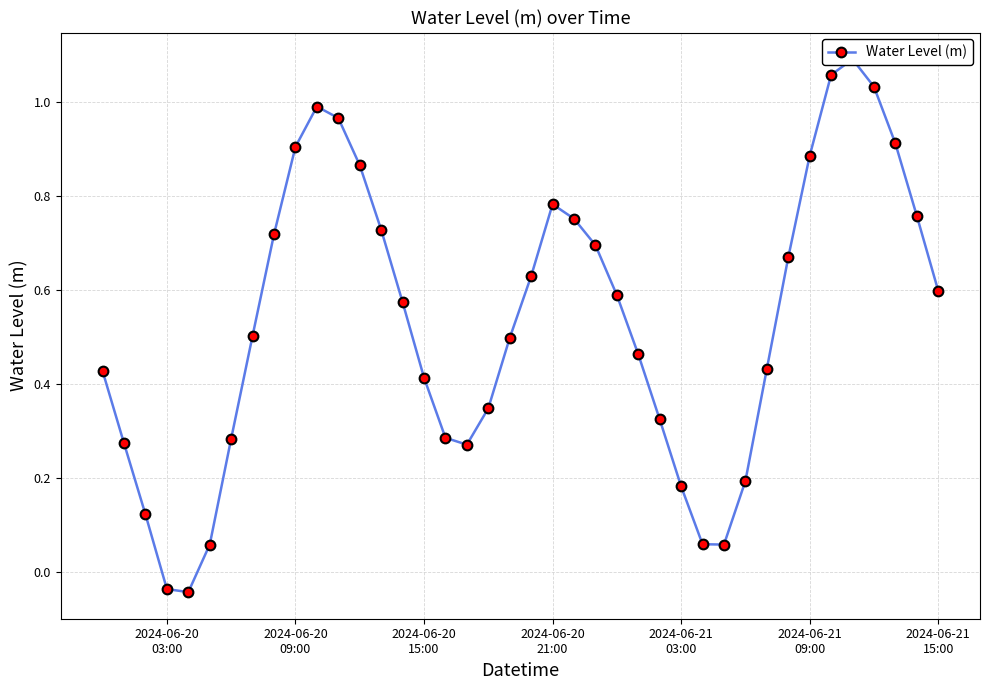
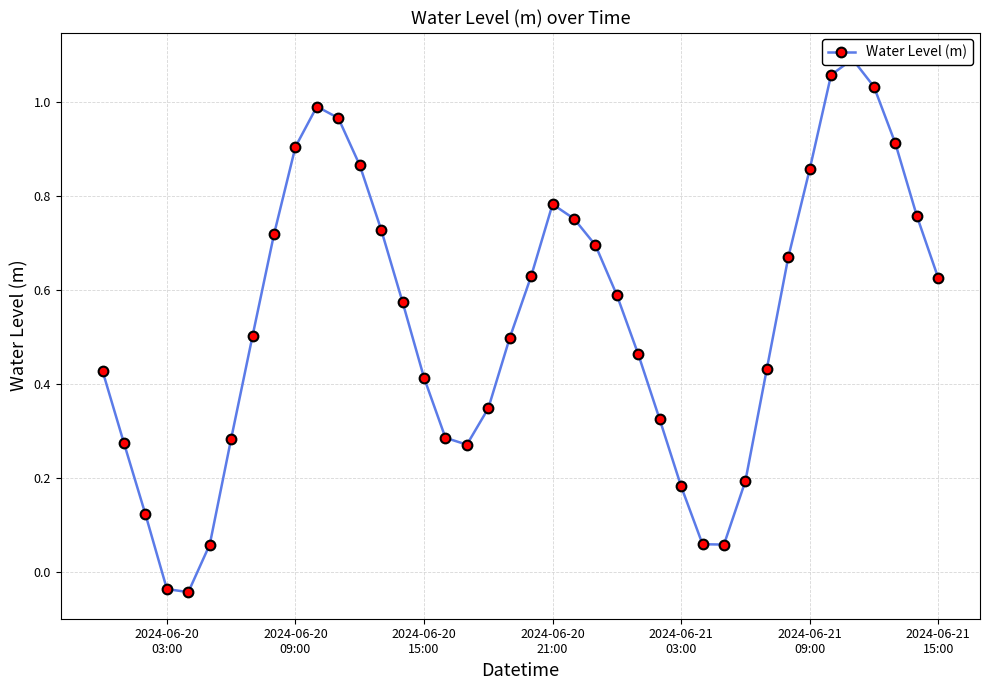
2024-06-21 09:00: 0.89 -> 0.86
2024-06-21 15:00: 0.60 -> 0.63
